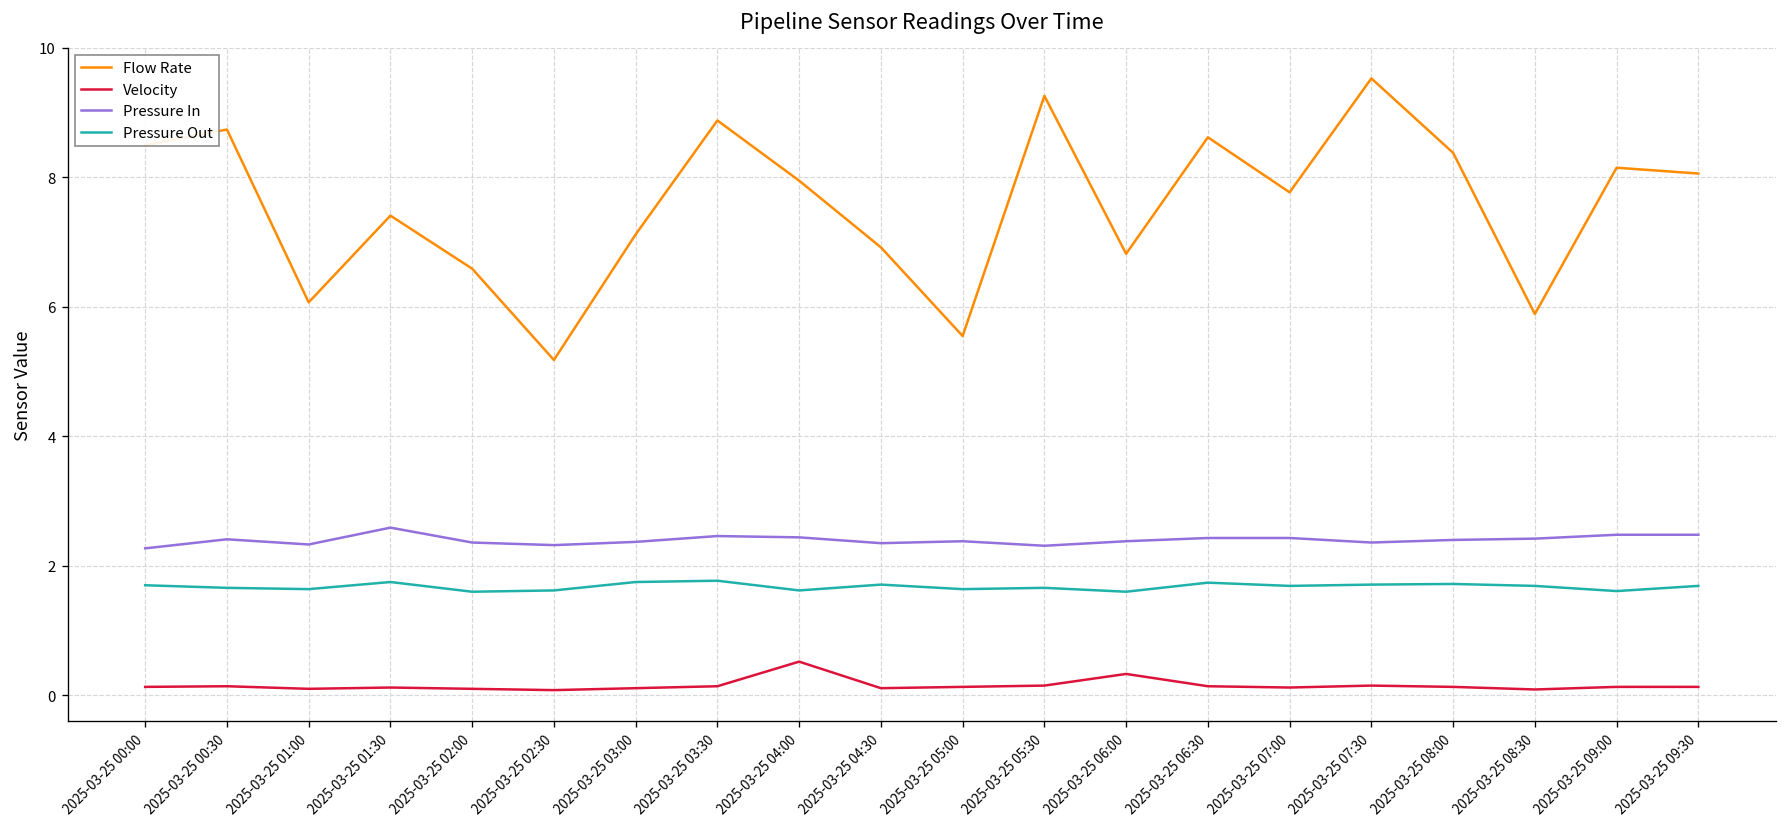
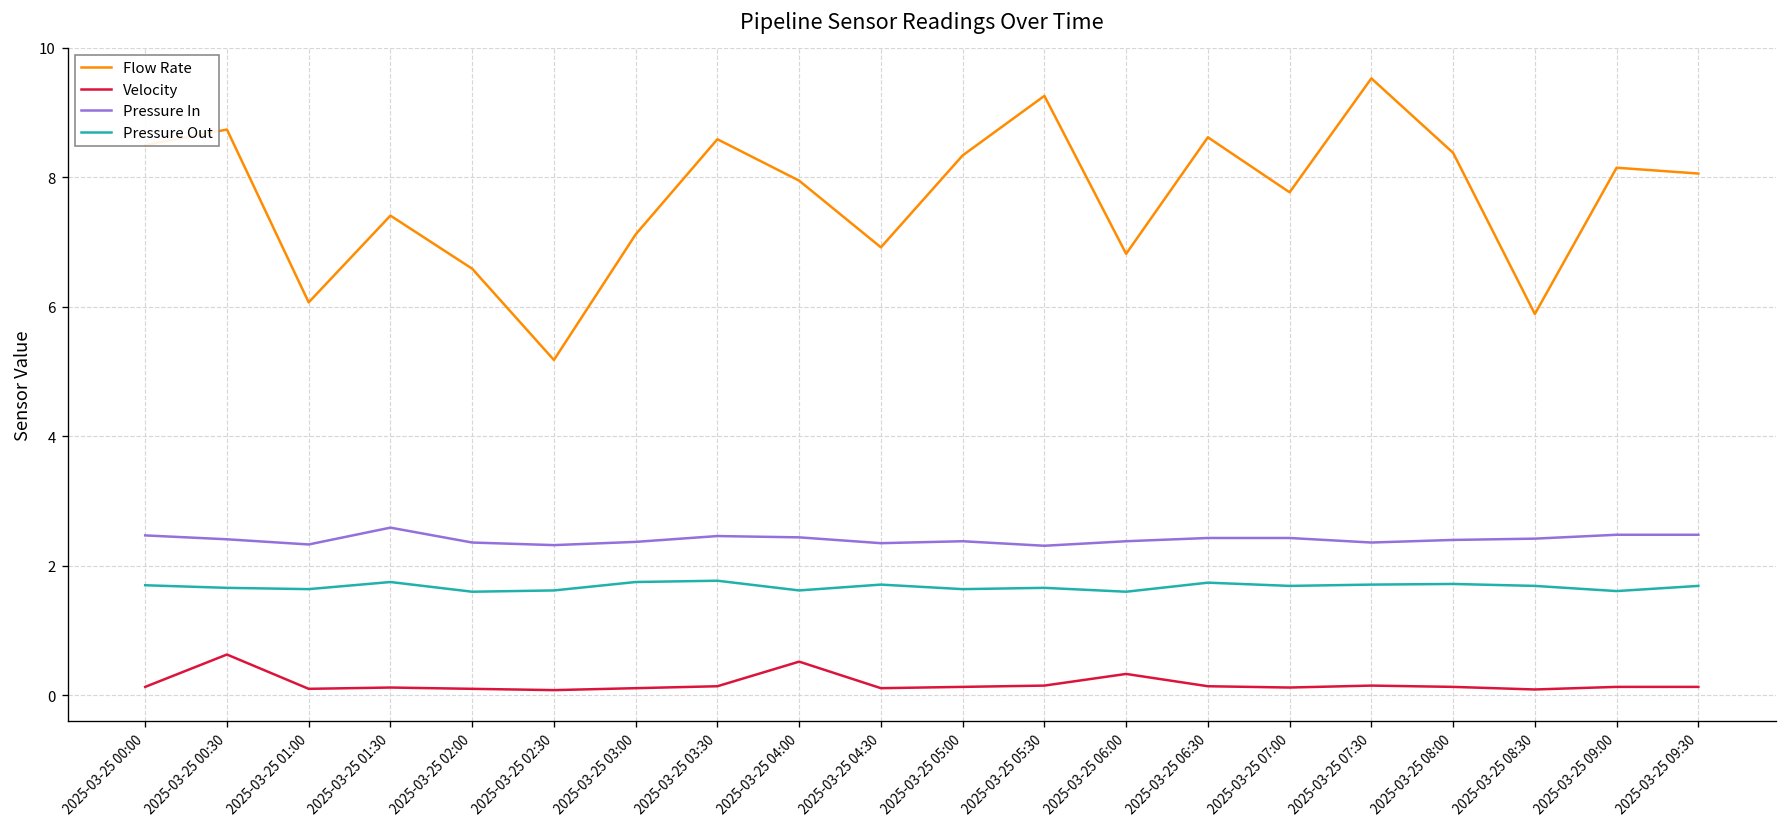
Pressure In, 2025-03-25 00:00: 2.3 -> 2.5
Velocity, 2025-03-25 00:30: 0.1 -> 0.6
Flow Rate, 2025-03-25 03:30: 8.9 -> 8.6
Flow Rate, 2025-03-25 05:00: 5.6 -> 8.3
